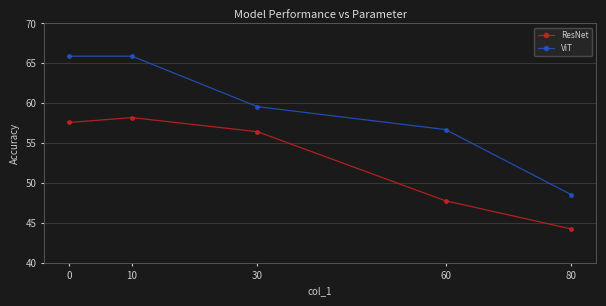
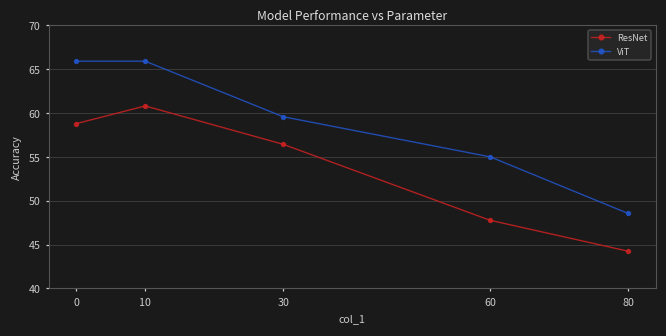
ResNet, 0: 58 -> 59
ResNet, 10: 58 -> 61
ViT, 60: 57 -> 55
